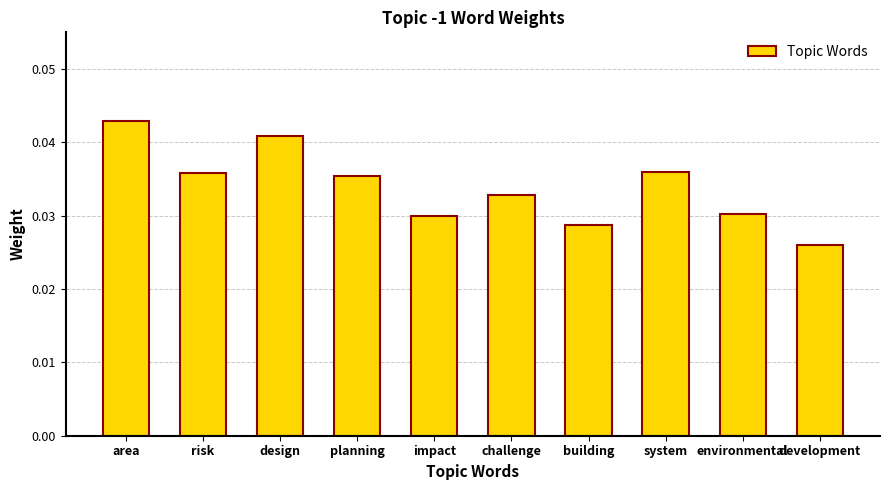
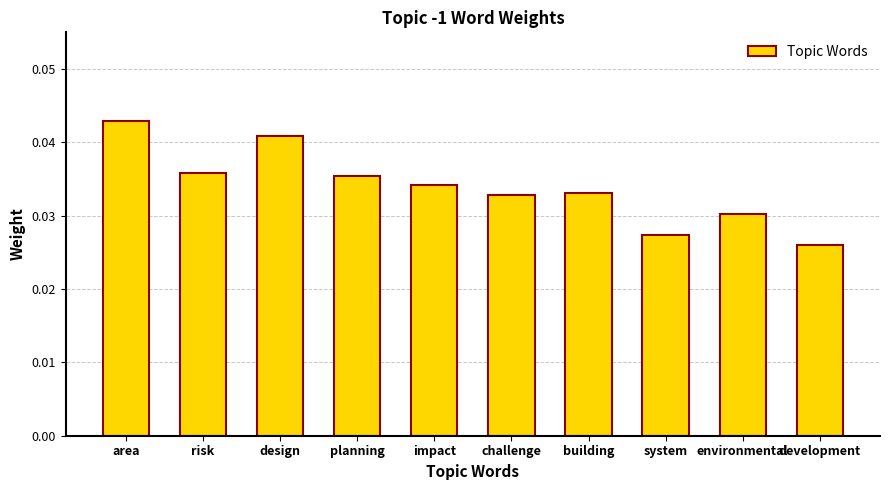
impact: 0.030 -> 0.034
building: 0.029 -> 0.033
system: 0.036 -> 0.027
